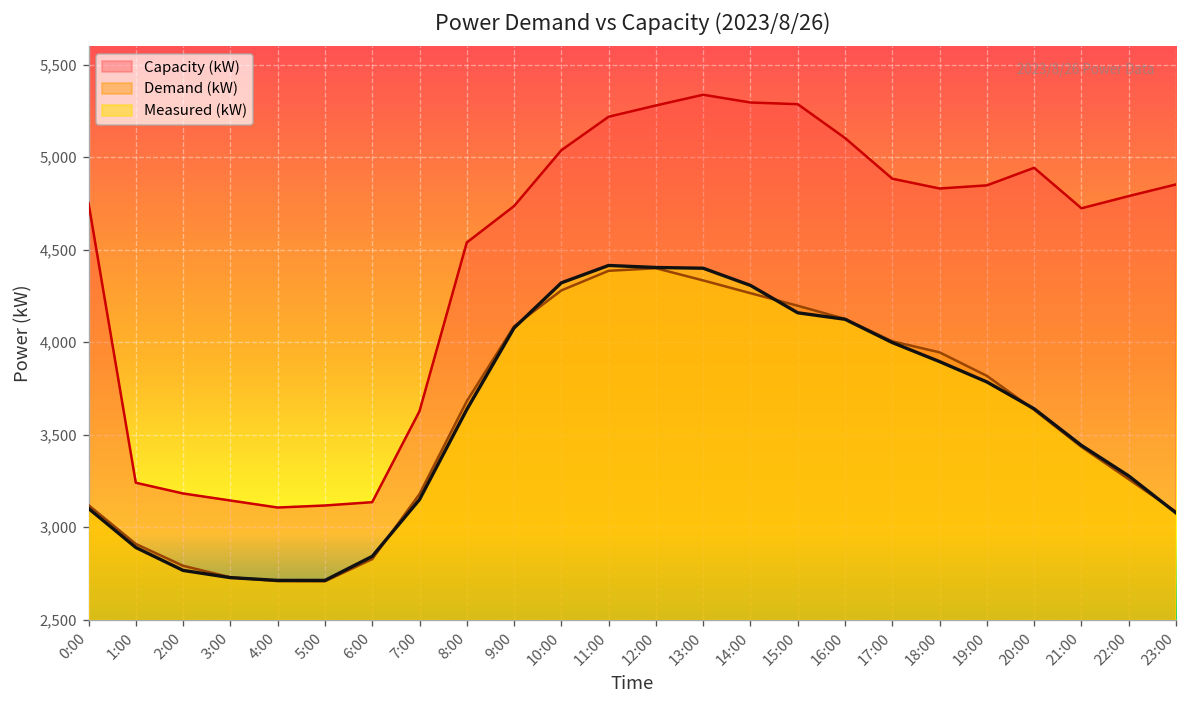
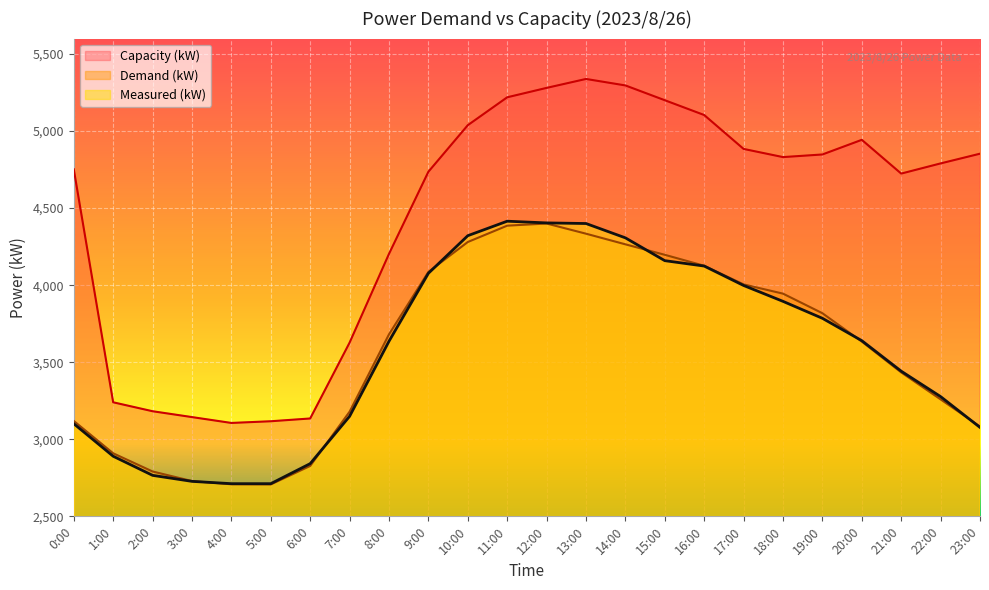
Capacity (kW), 8:00: 4,540 -> 4,200
Capacity (kW), 15:00: 5,290 -> 5,200
